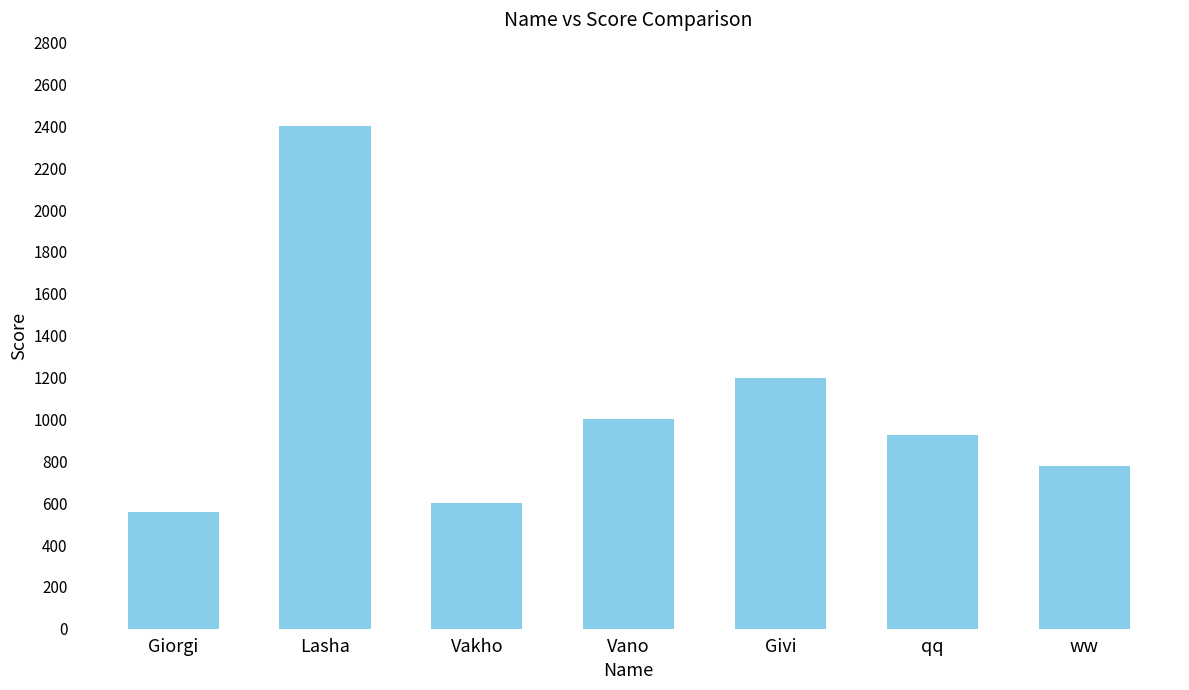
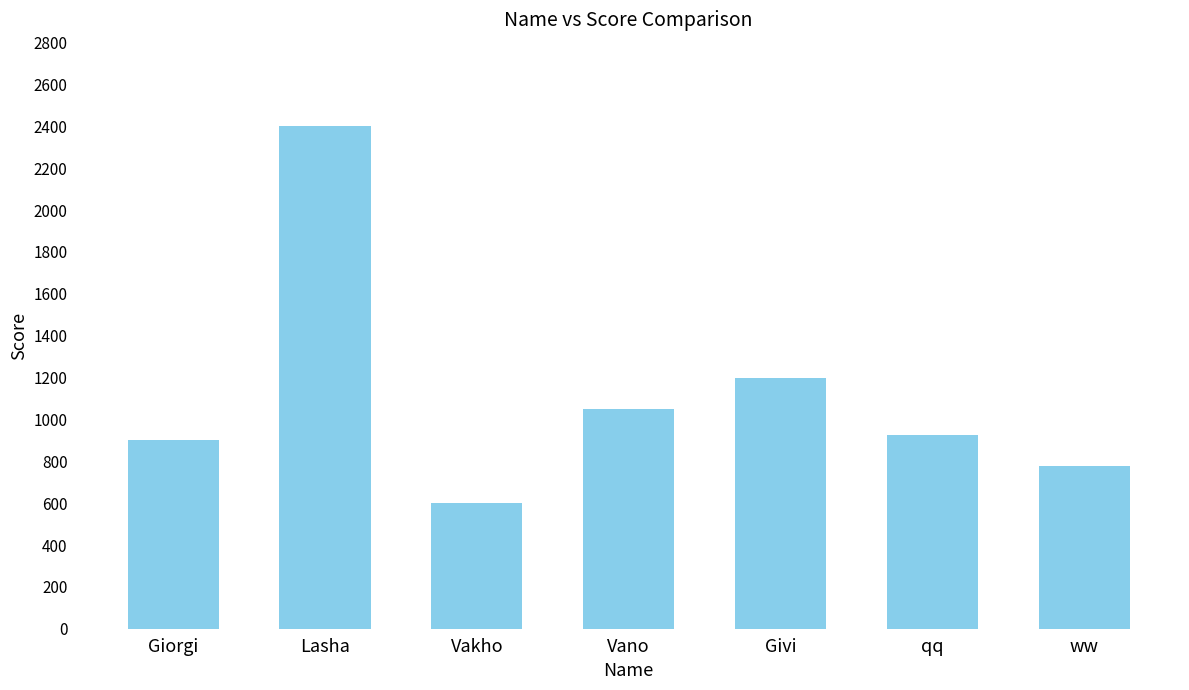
Giorgi: 560 -> 900
Vano: 1000 -> 1050
